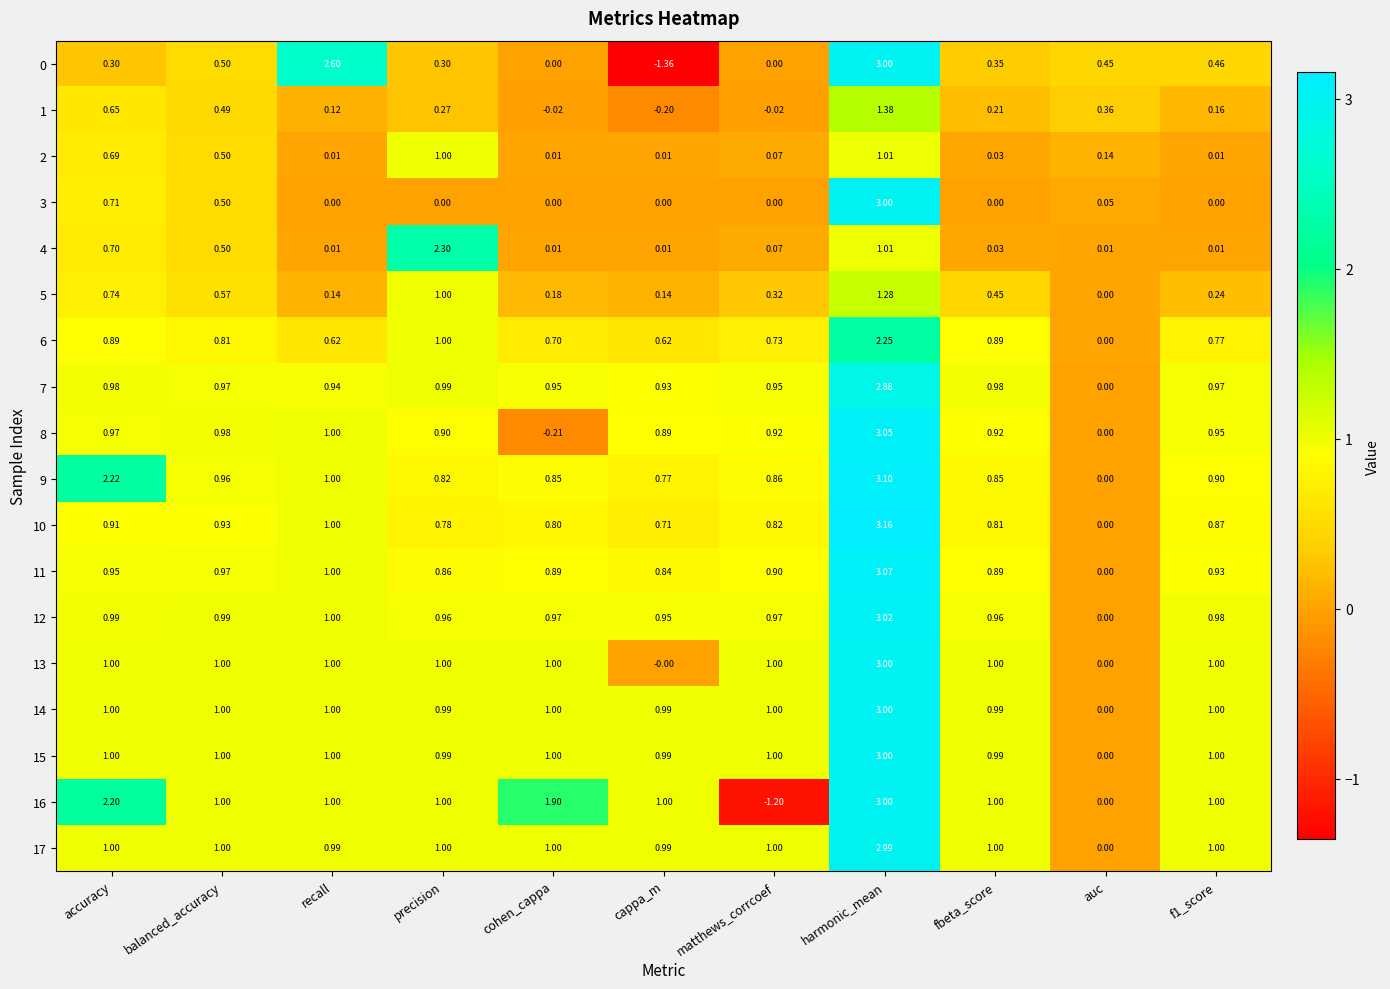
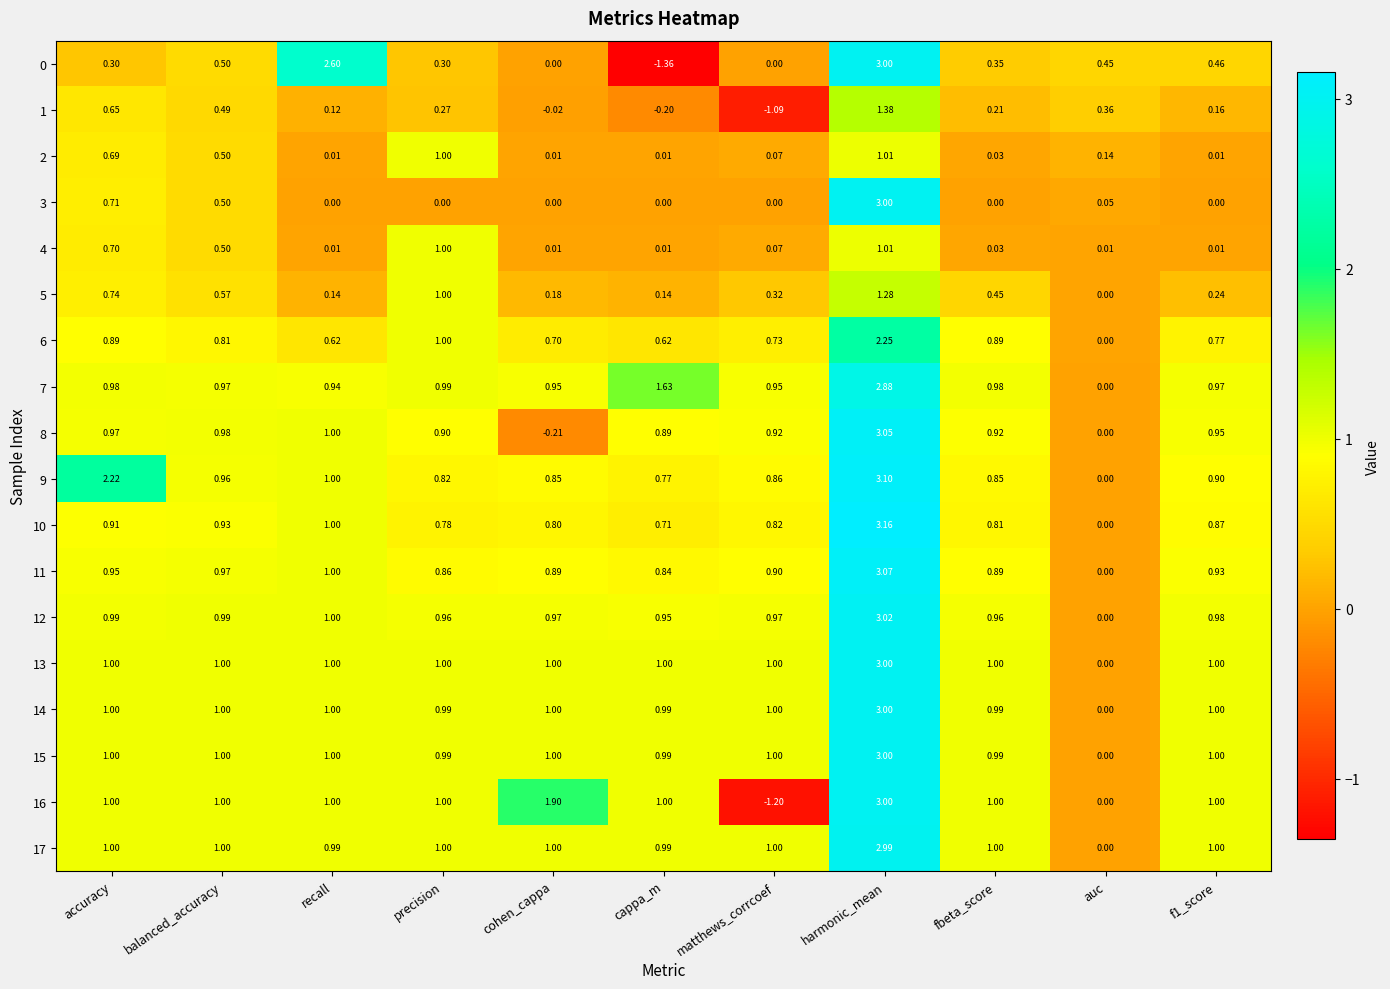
1, matthews_corrcoef: -0.02 -> -1.09
4, precision: 2.30 -> 1.00
7, cappa_m: 0.93 -> 1.63
13, cappa_m: -0.00 -> 1.00
16, accuracy: 2.20 -> 1.00
